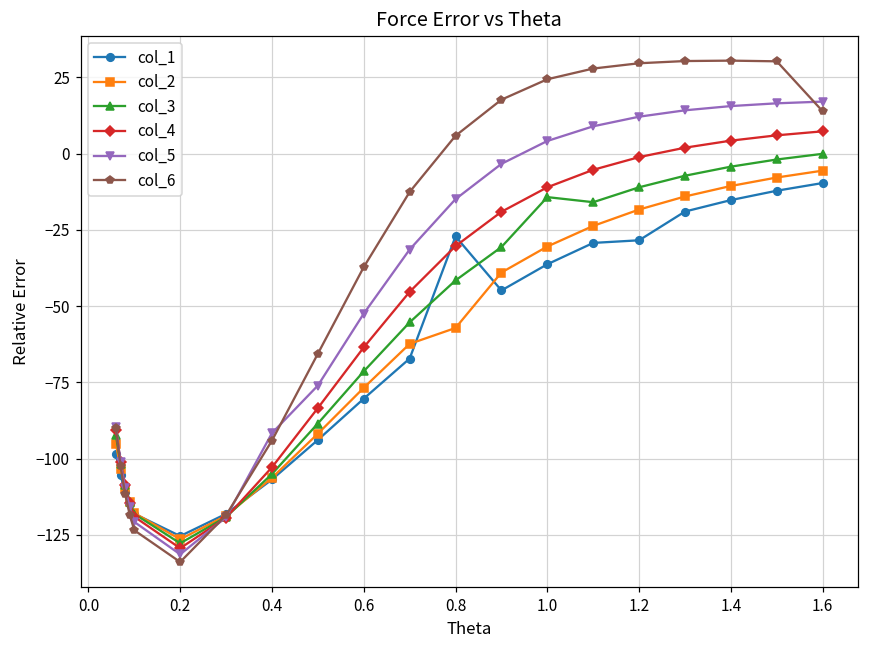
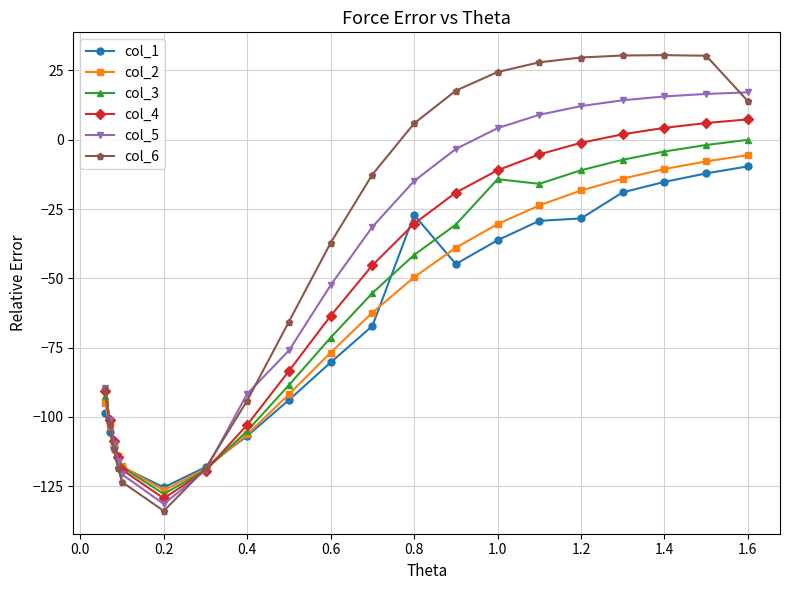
col_2, 0.8: -57 -> -50
